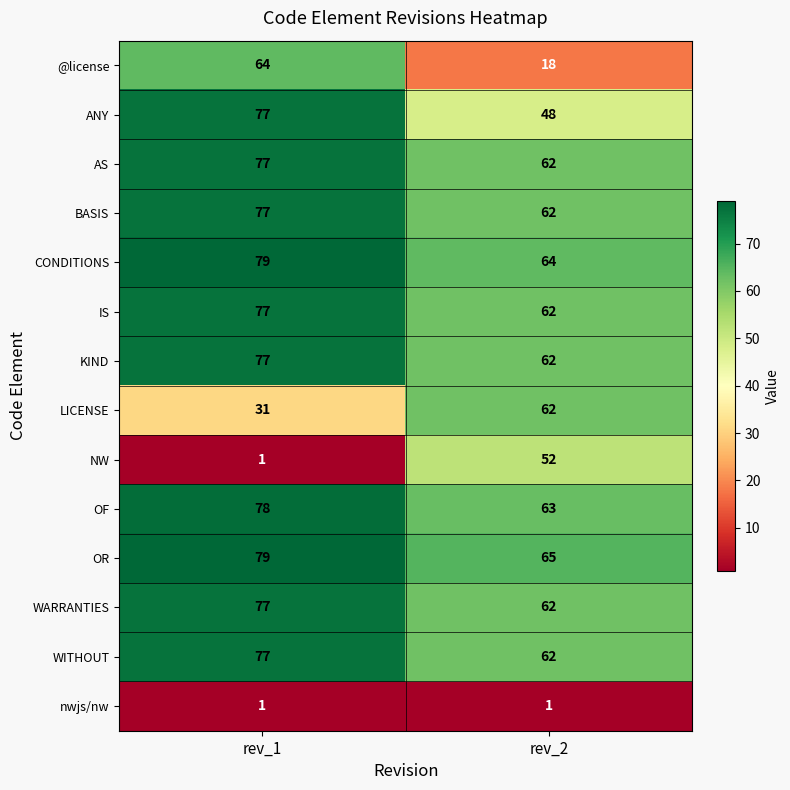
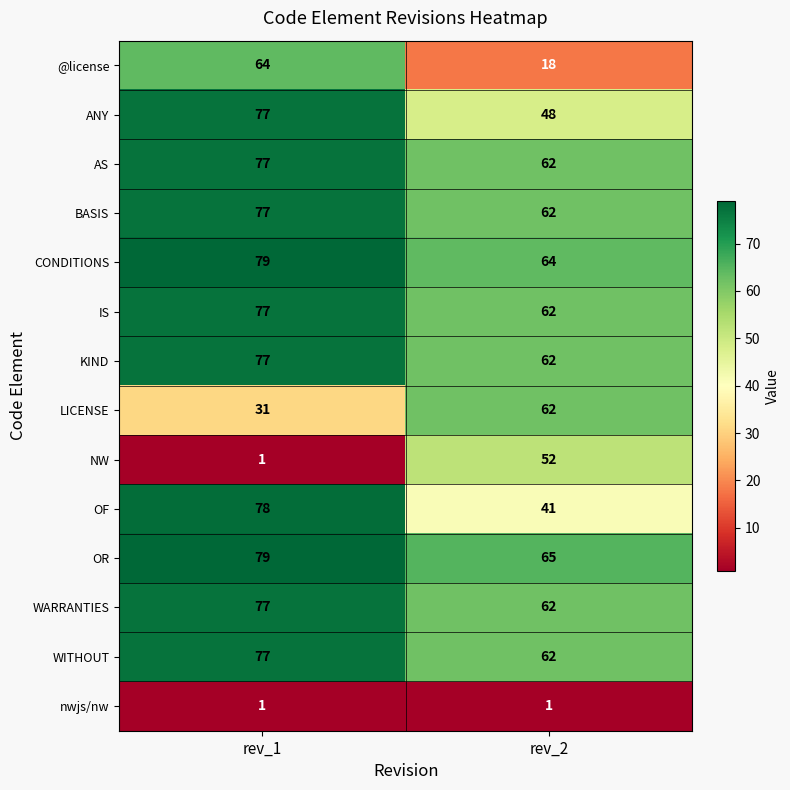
OF, rev_2: 63 -> 41
